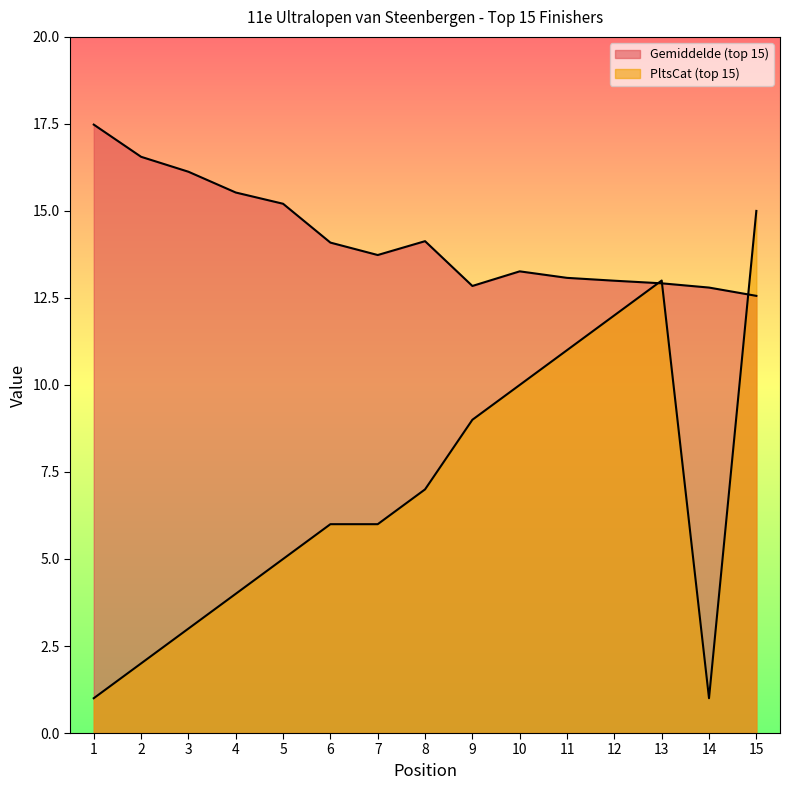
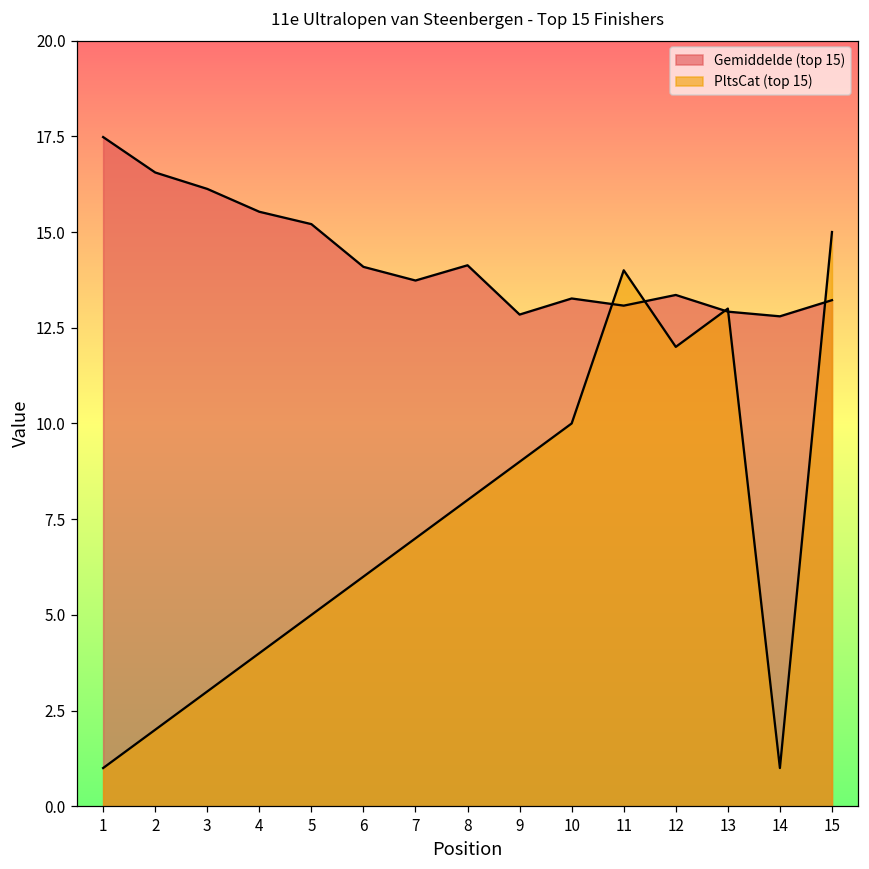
PltsCat (top 15), 7: 6 -> 7
PltsCat (top 15), 8: 7 -> 8
PltsCat (top 15), 11: 11 -> 14
Gemiddelde (top 15), 12: 13.0 -> 13.4
Gemiddelde (top 15), 15: 12.6 -> 13.2
